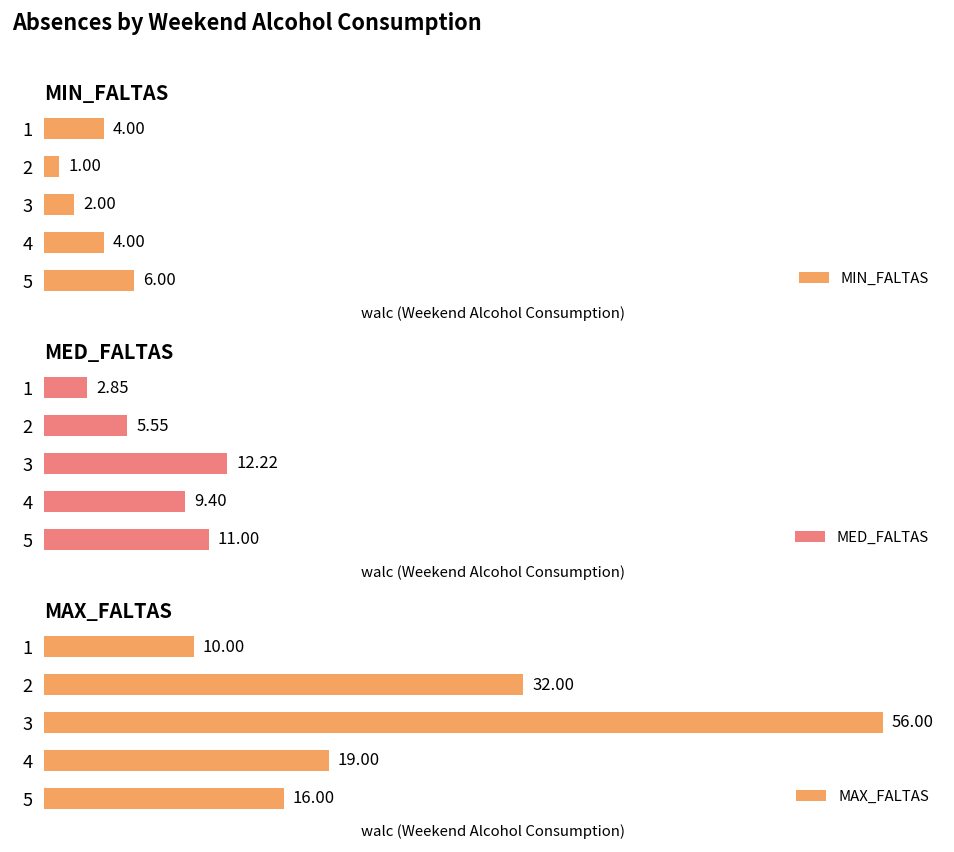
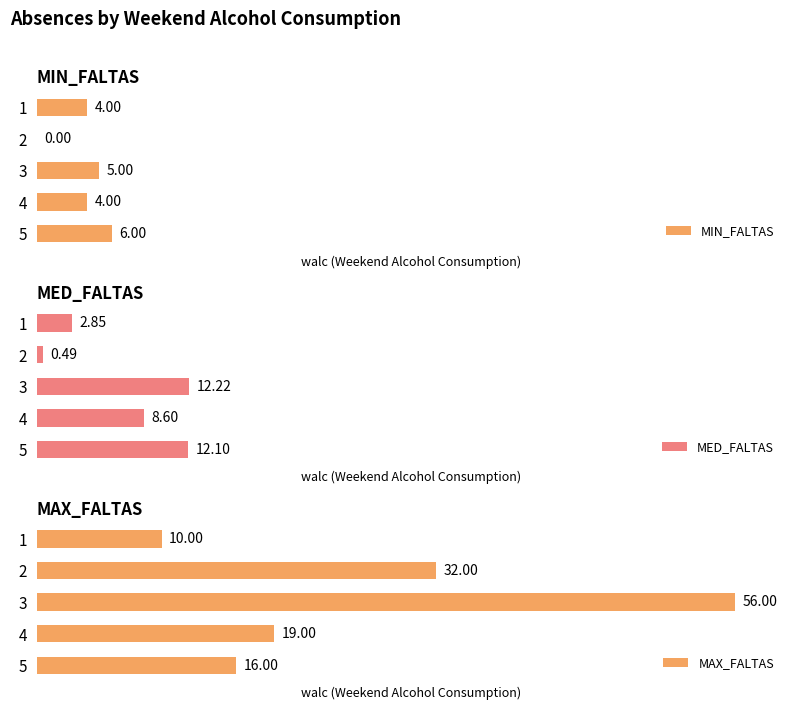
MIN_FALTAS, 2: 1.00 -> 0.00
MIN_FALTAS, 3: 2.00 -> 5.00
MED_FALTAS, 2: 5.55 -> 0.49
MED_FALTAS, 4: 9.40 -> 8.60
MED_FALTAS, 5: 11.00 -> 12.10
